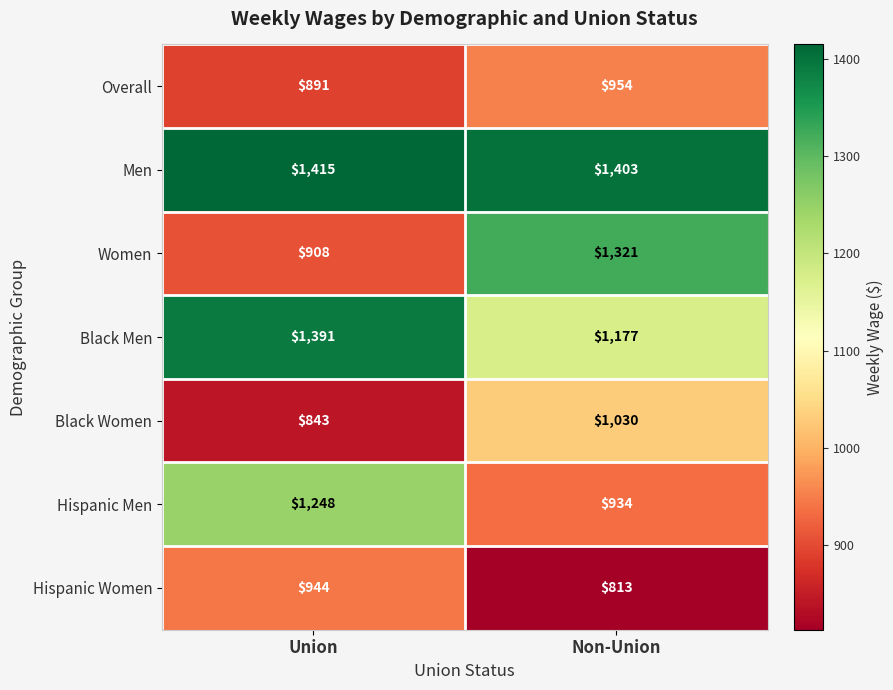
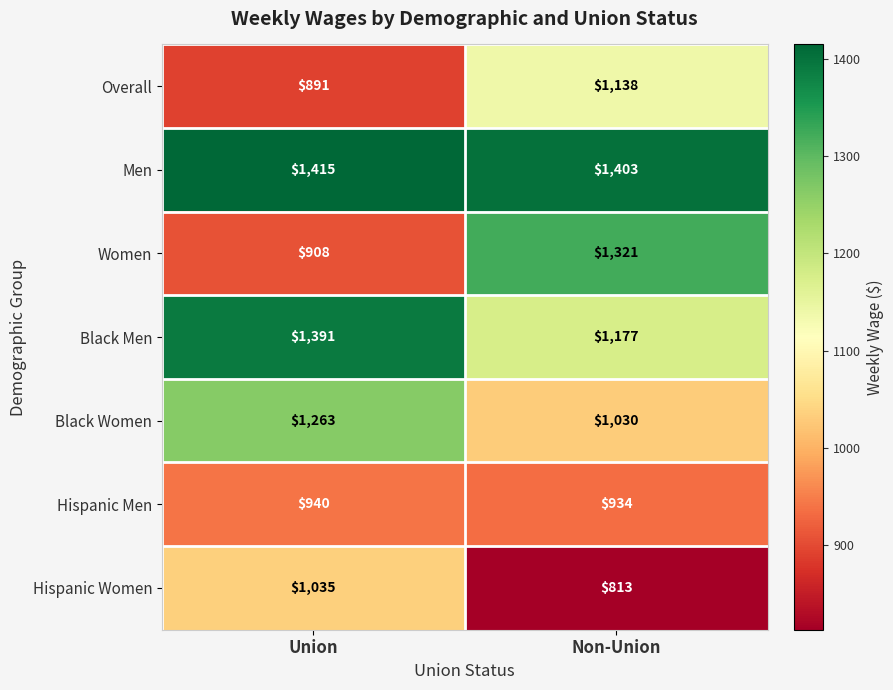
Overall, Non-Union: $954 -> $1,138
Black Women, Union: $843 -> $1,263
Hispanic Men, Union: $1,248 -> $940
Hispanic Women, Union: $944 -> $1,035
